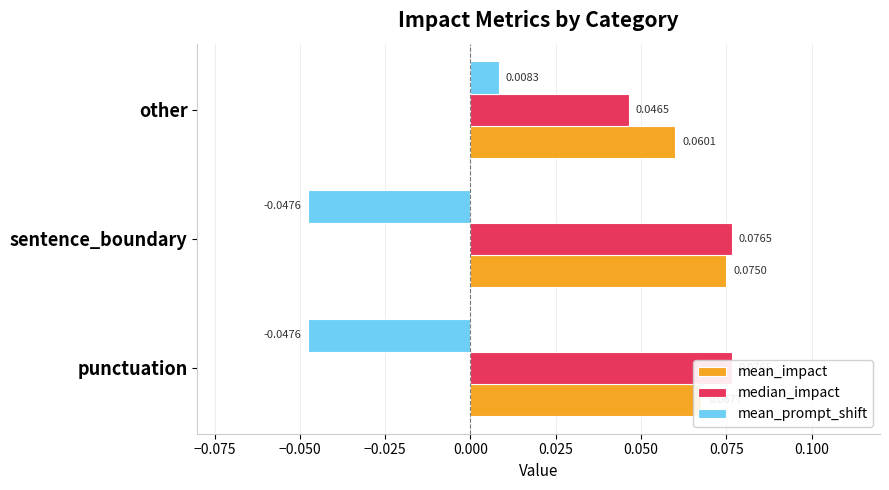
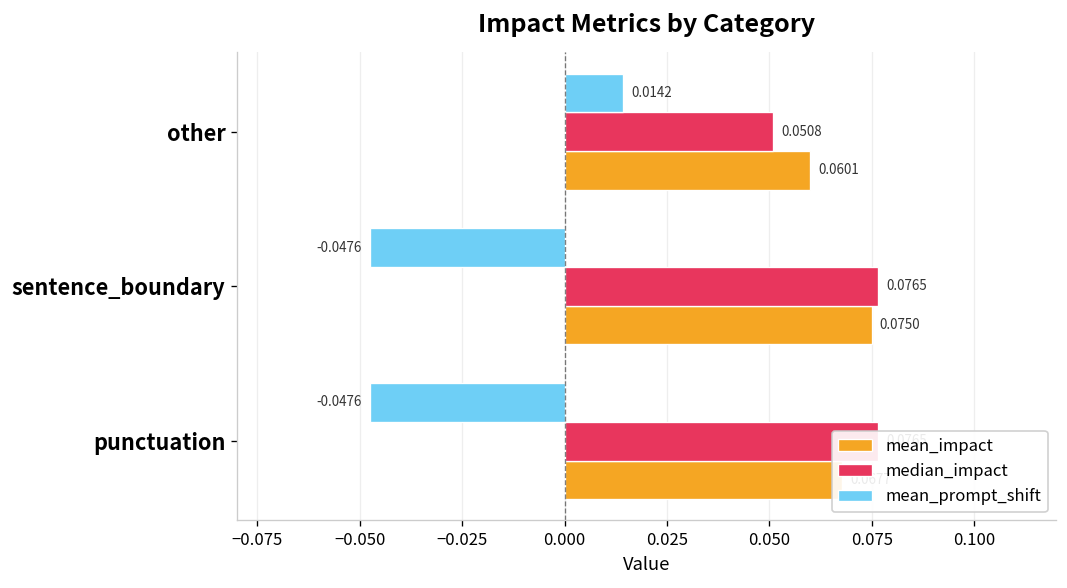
mean_prompt_shift, other: 0.0083 -> 0.0142
median_impact, other: 0.0465 -> 0.0508
